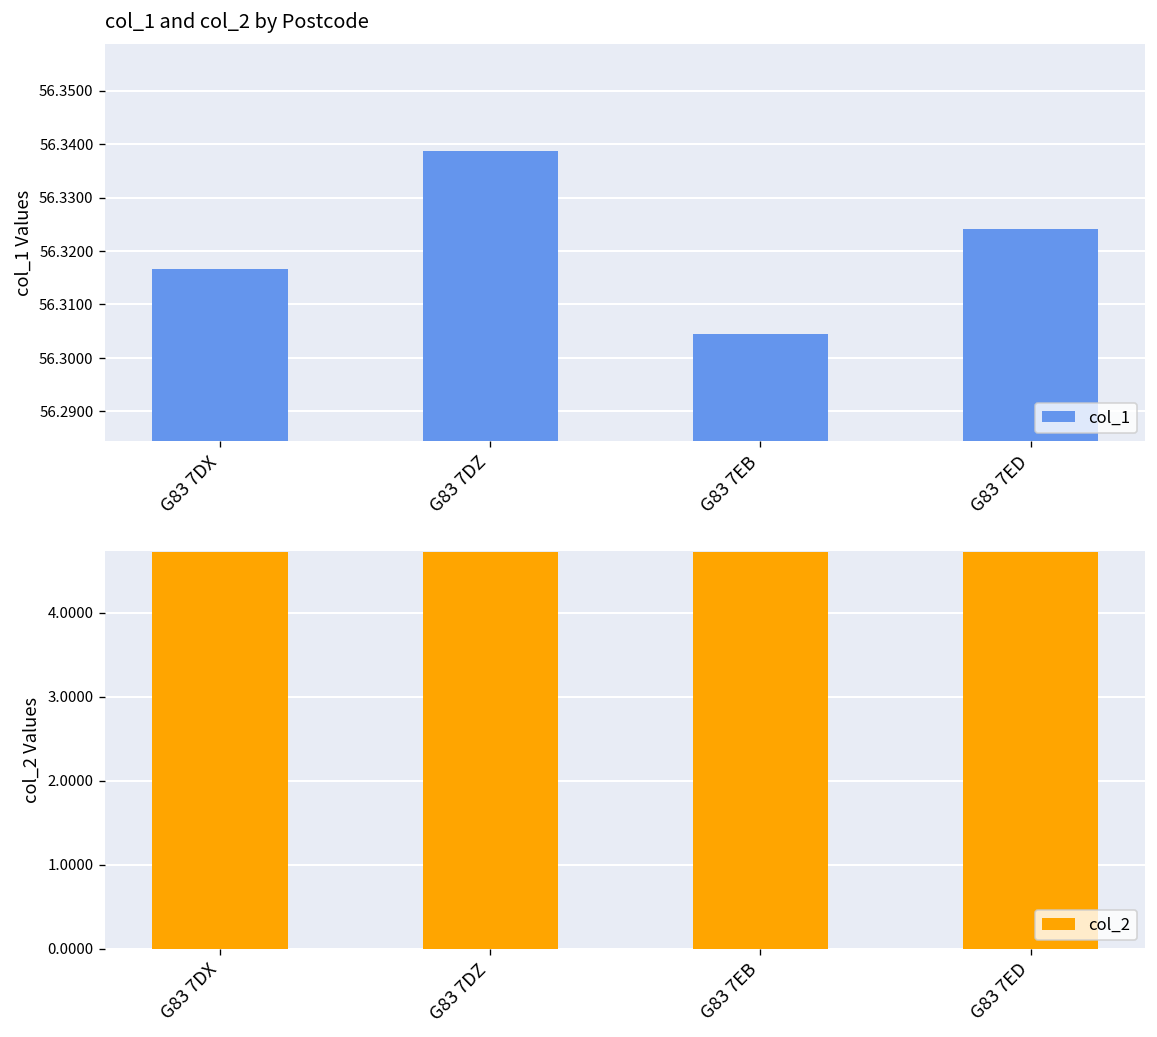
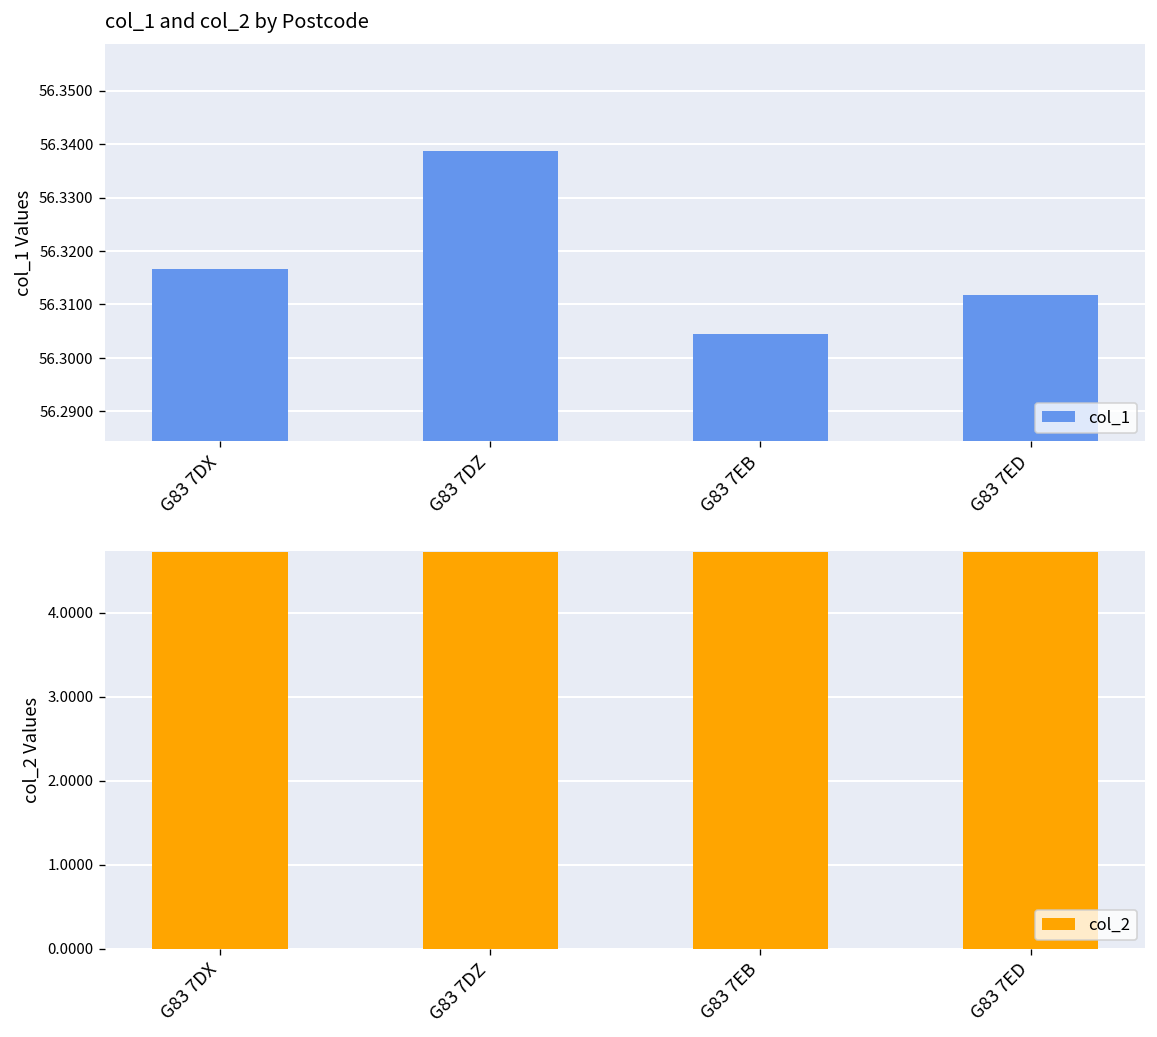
col_1 and col_2 by Postcode, G83 7ED: 56.324 -> 56.312
